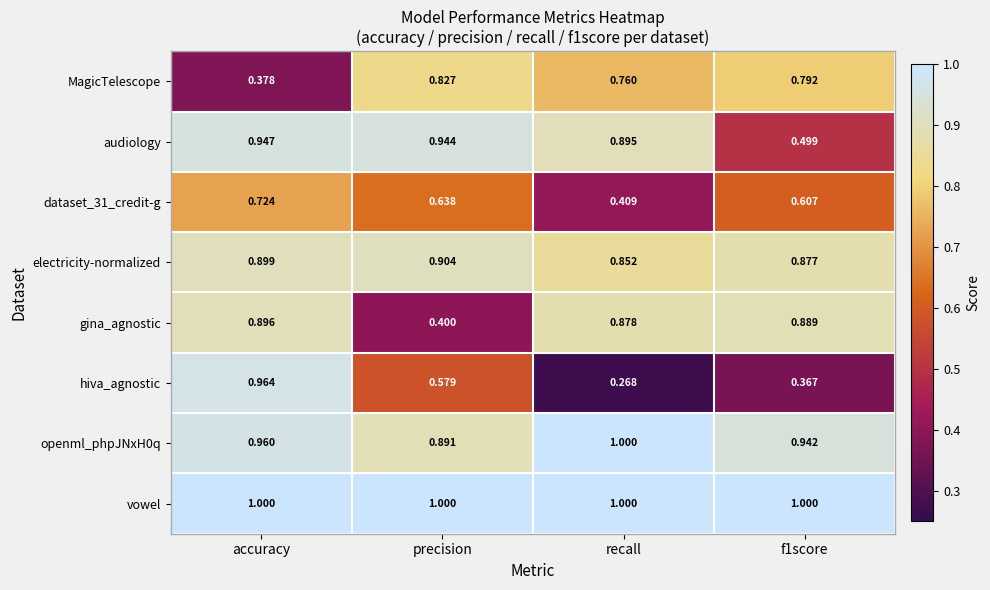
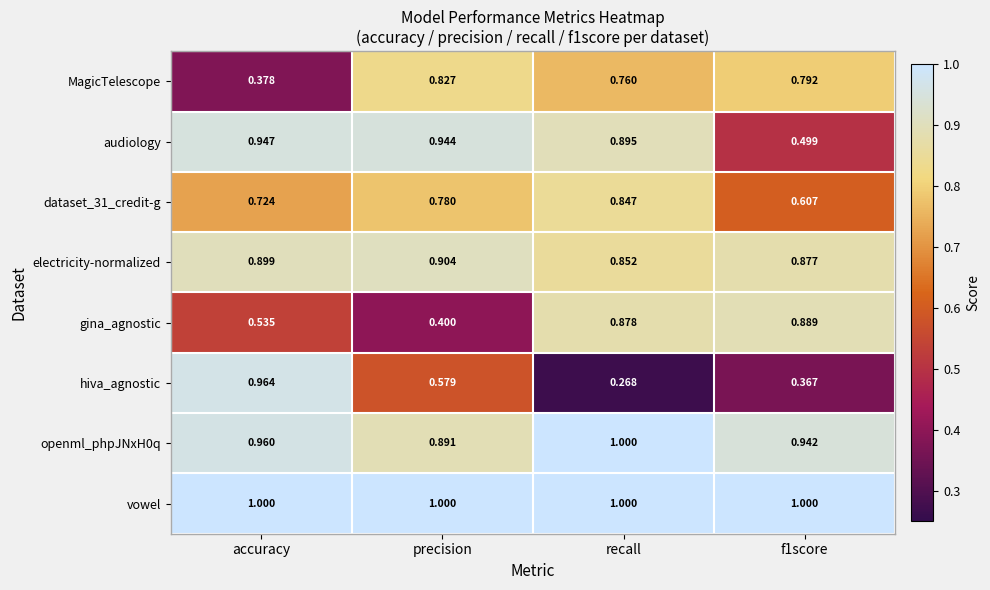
dataset_31_credit-g, precision: 0.638 -> 0.780
dataset_31_credit-g, recall: 0.409 -> 0.847
gina_agnostic, accuracy: 0.896 -> 0.535
